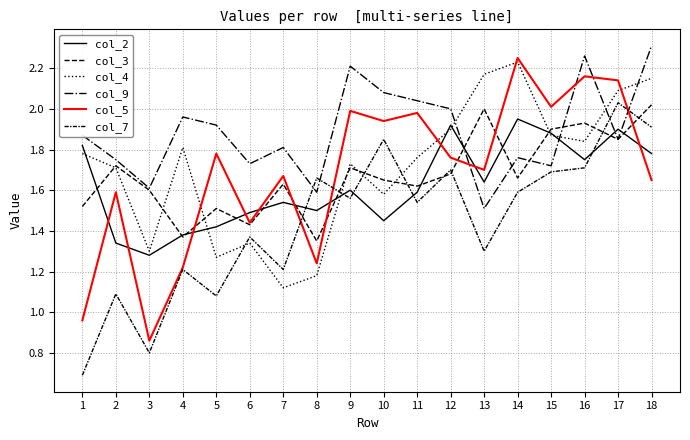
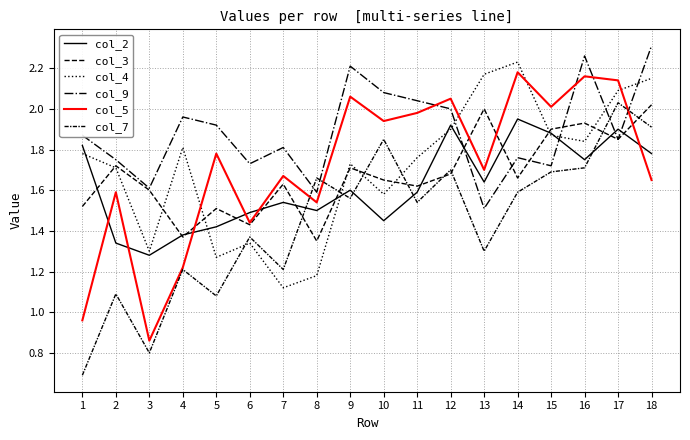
col_5, 8: 1.24 -> 1.54
col_5, 9: 1.99 -> 2.06
col_5, 12: 1.76 -> 2.05
col_5, 14: 2.25 -> 2.18
